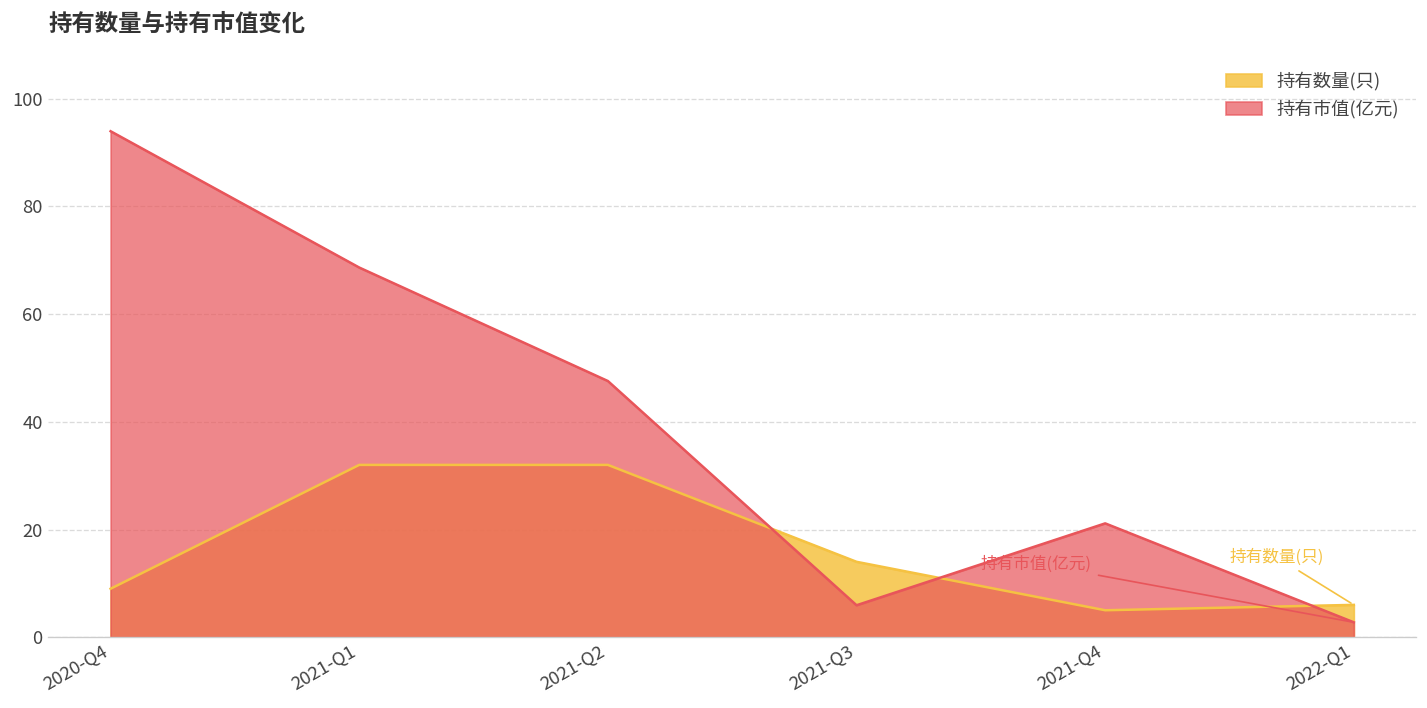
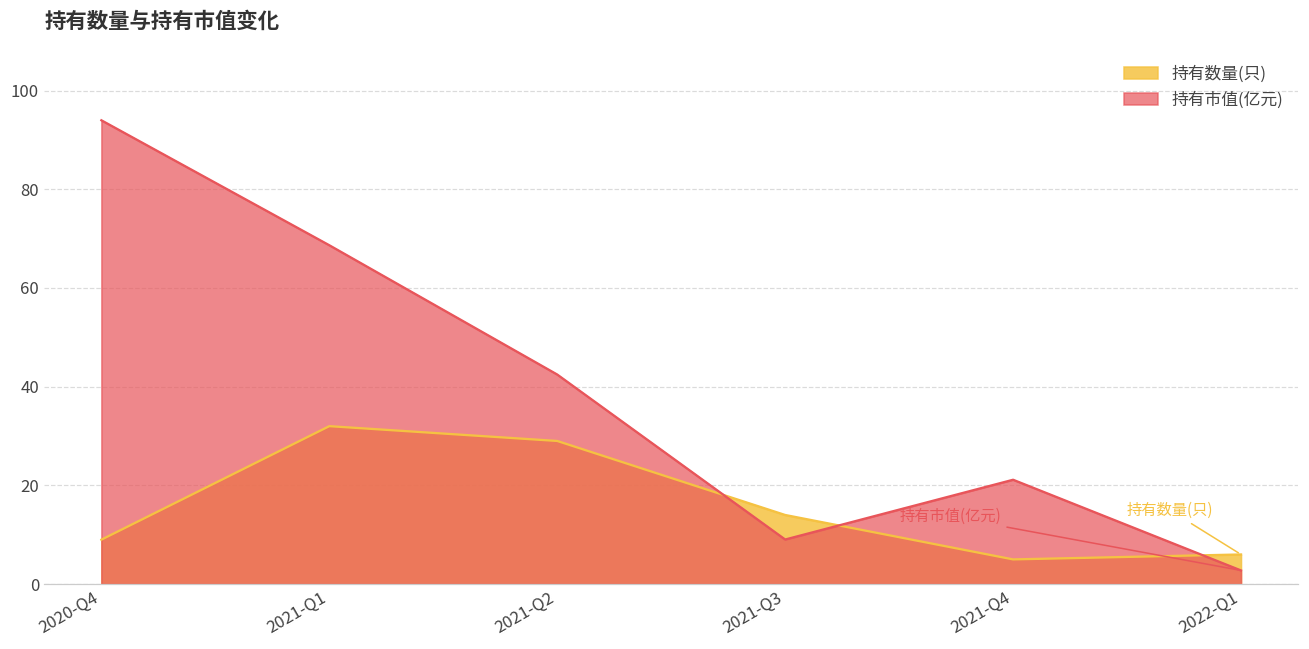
持有数量(只), 2021-Q2: 32 -> 29
持有市值(亿元), 2021-Q2: 48 -> 42
持有市值(亿元), 2021-Q3: 6 -> 9
